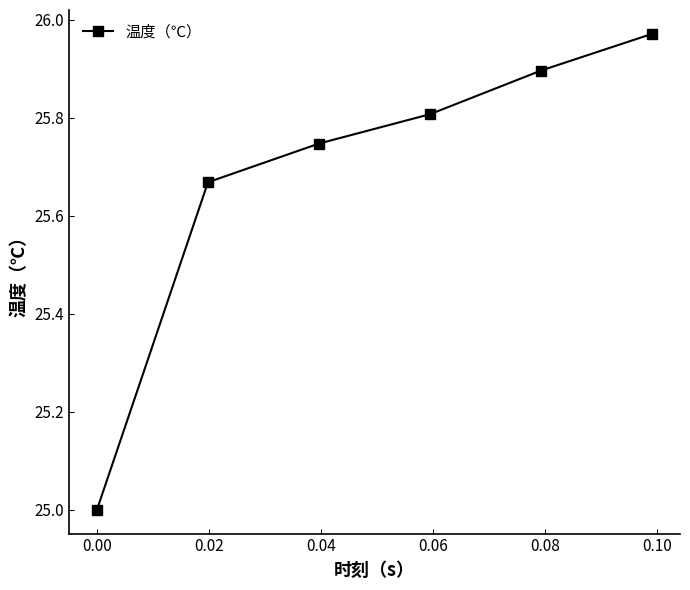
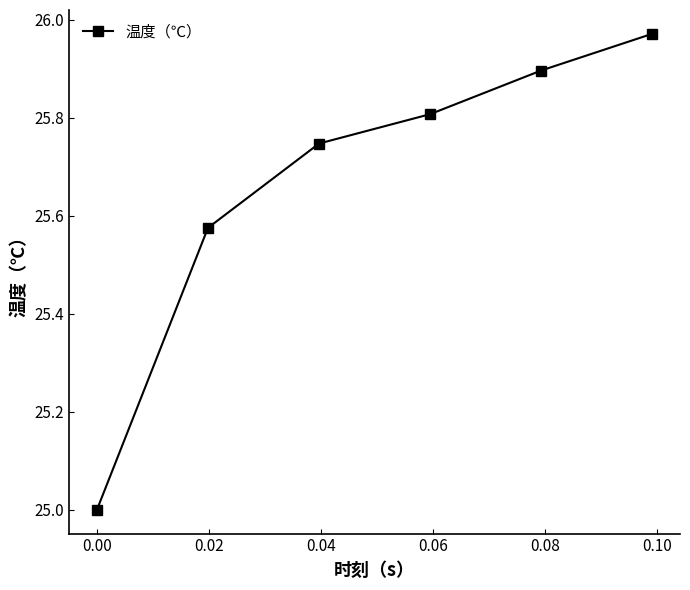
0.02: 25.67 -> 25.58
